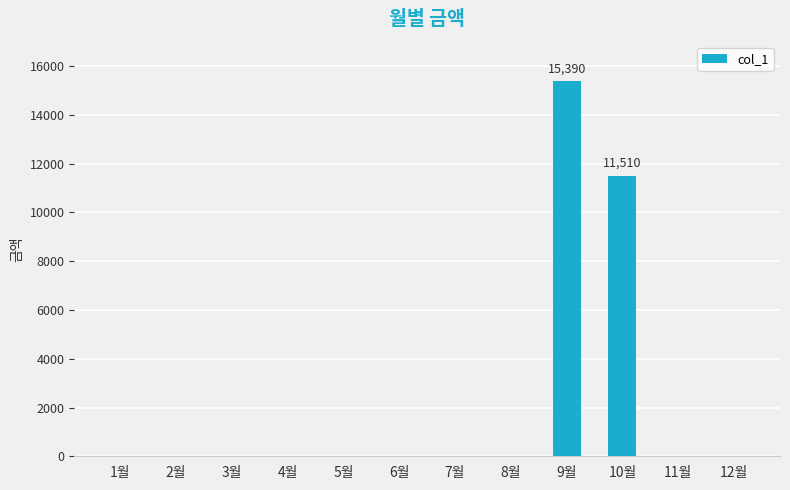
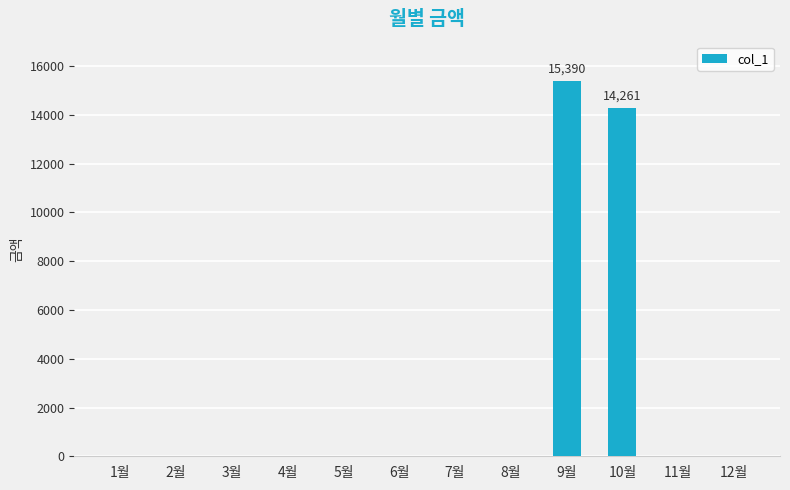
10월: 11,510 -> 14,261
